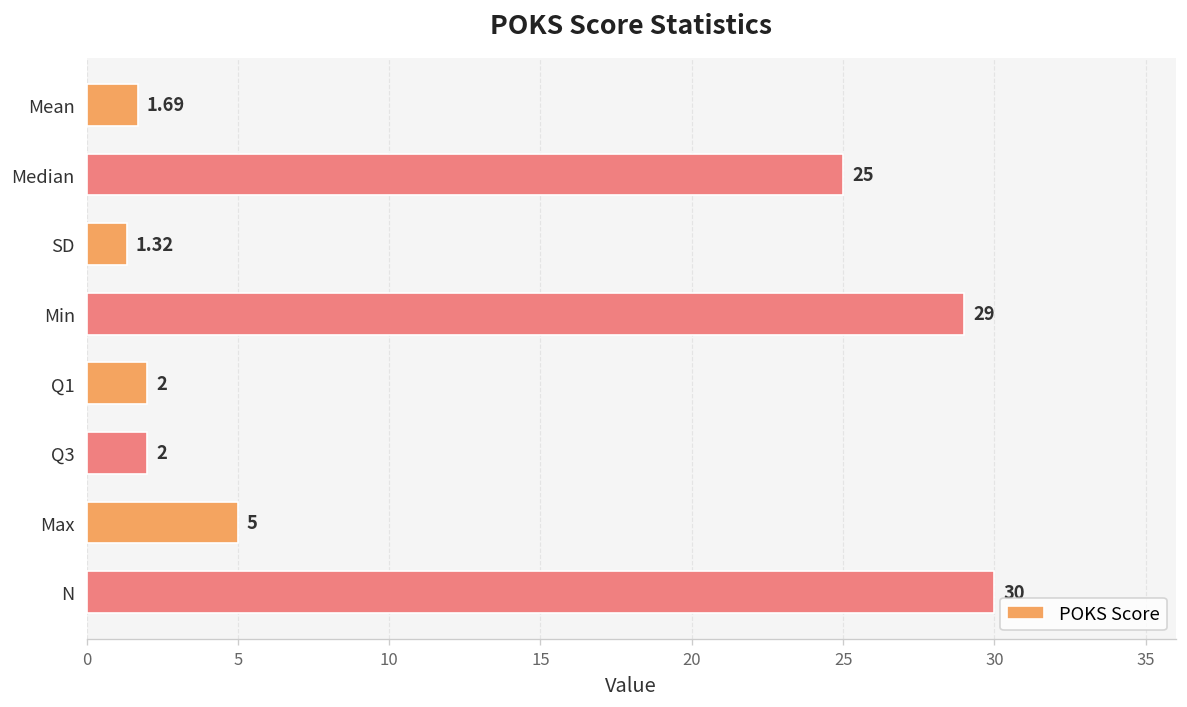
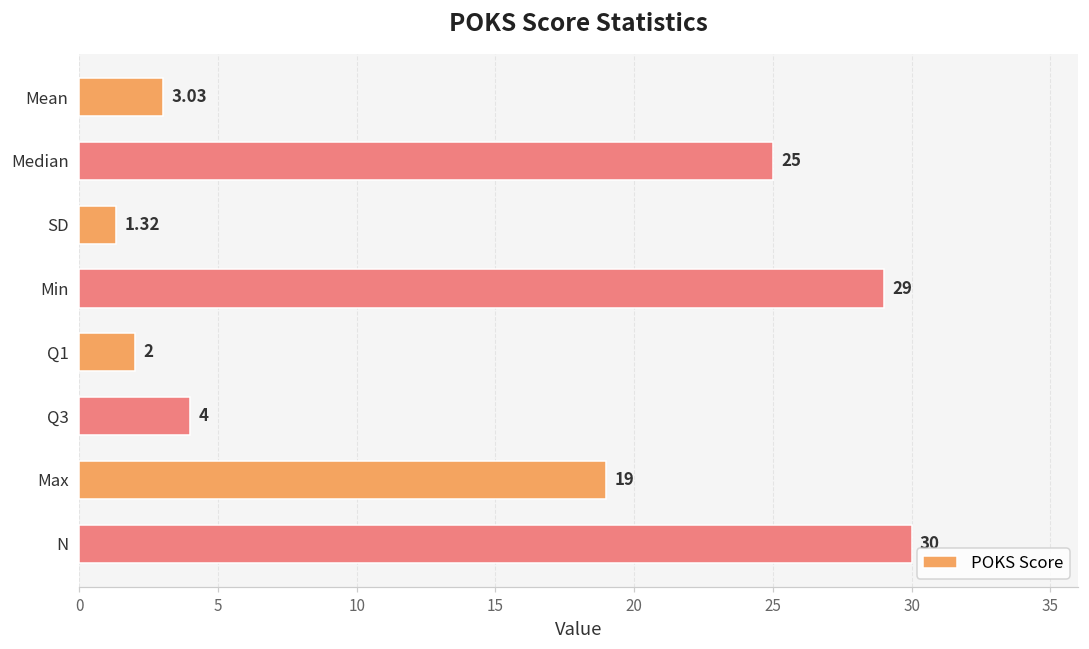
Mean: 1.69 -> 3.03
Q3: 2 -> 4
Max: 5 -> 19
